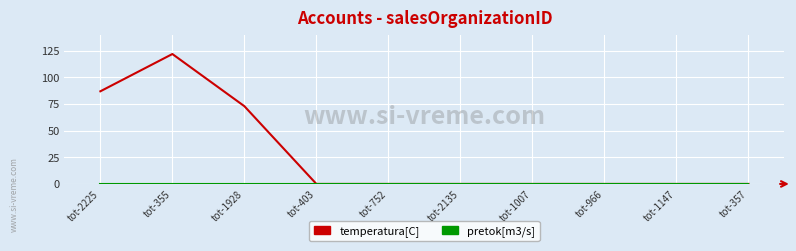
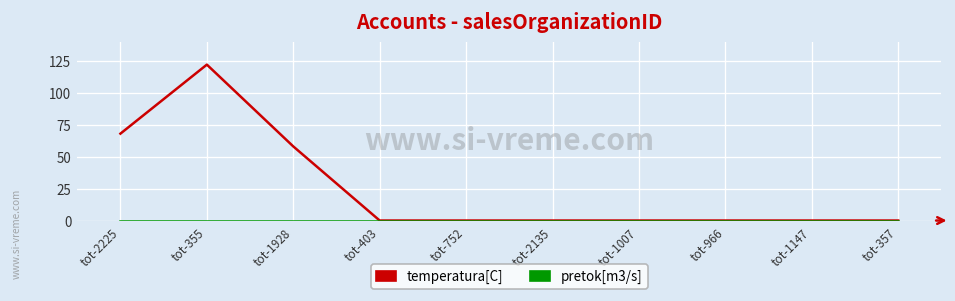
temperatura[C], tot-2225: 87 -> 68
temperatura[C], tot-1928: 73 -> 58
